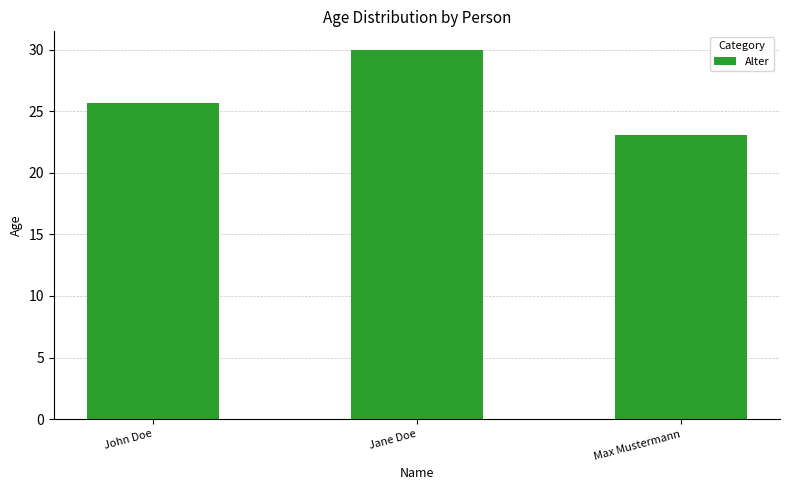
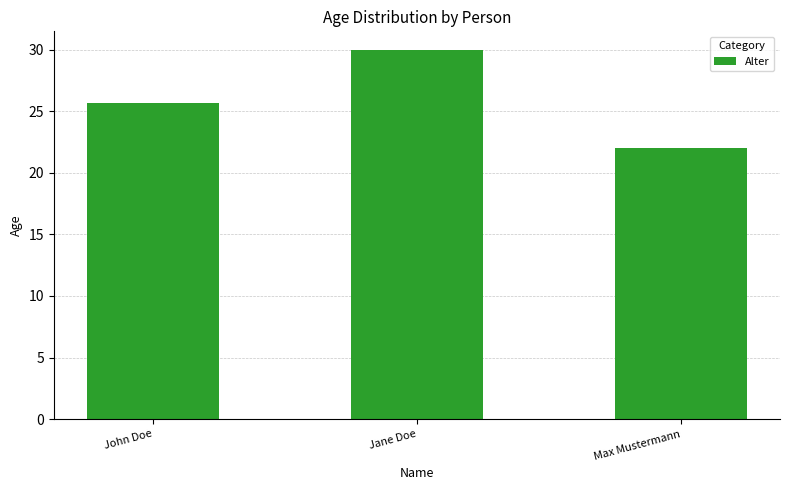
Max Mustermann: 23.1 -> 22.0
